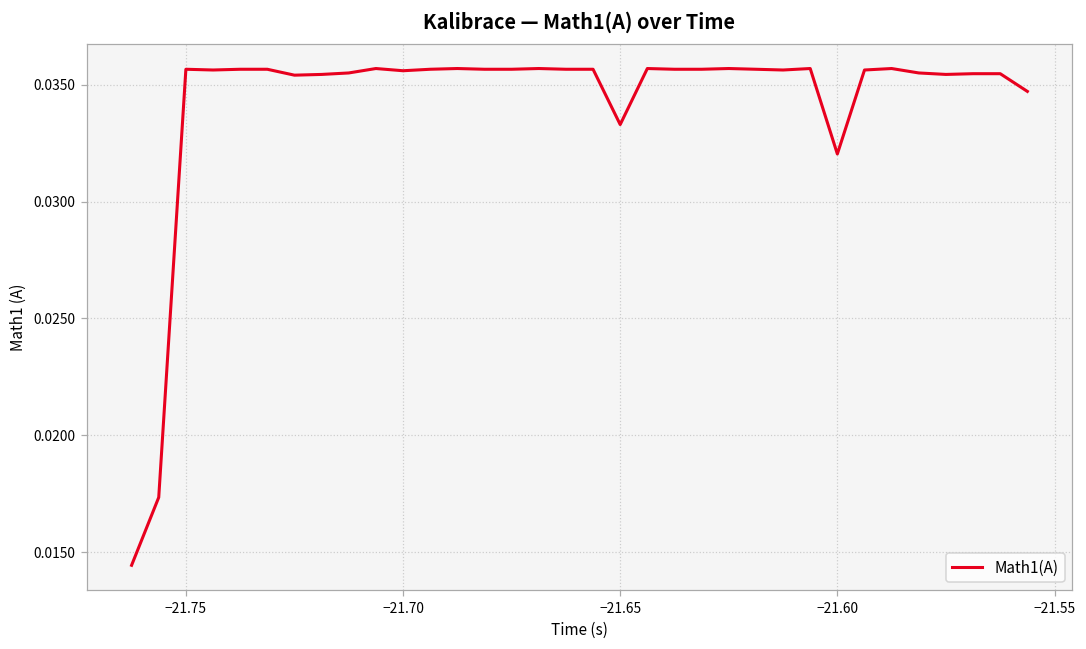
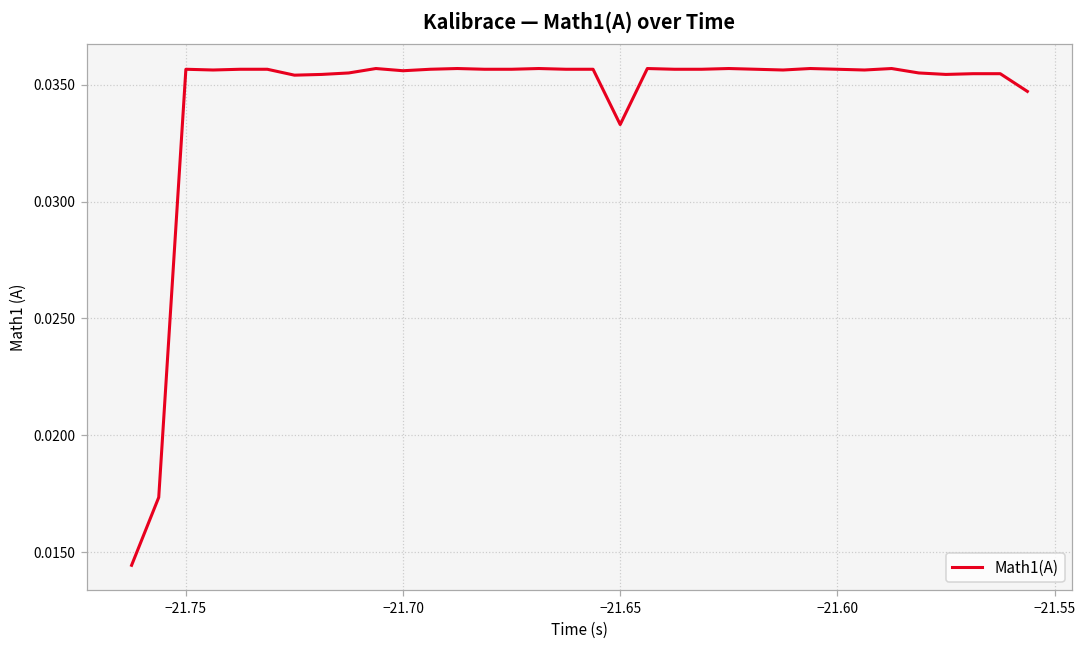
−21.60: 0.0320 -> 0.0357
